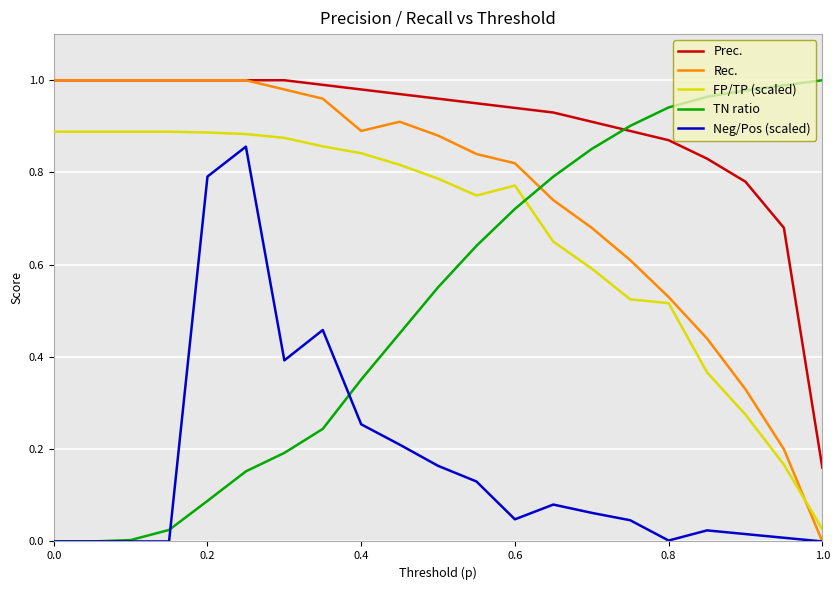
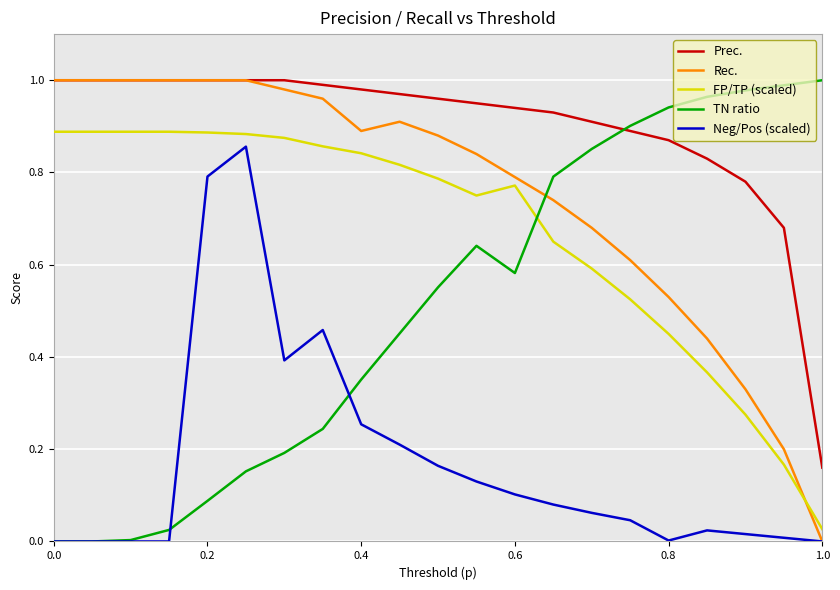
Rec., 0.6: 0.82 -> 0.79
TN ratio, 0.6: 0.72 -> 0.58
Neg/Pos (scaled), 0.6: 0.05 -> 0.10
FP/TP (scaled), 0.8: 0.52 -> 0.45
